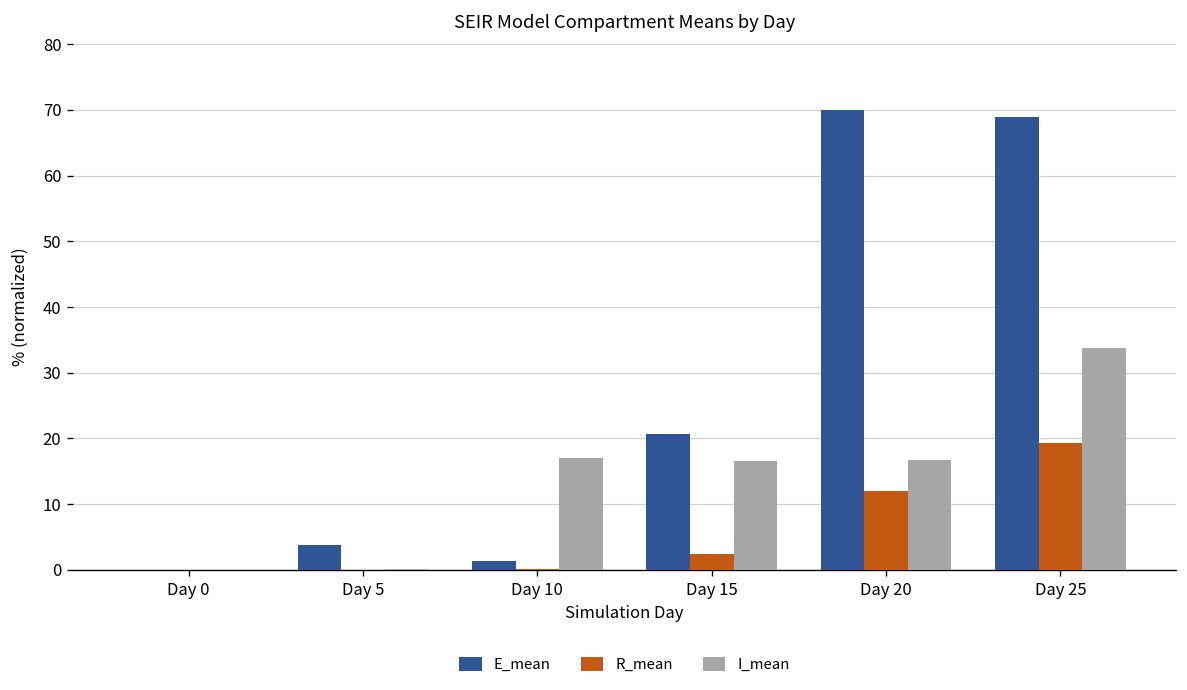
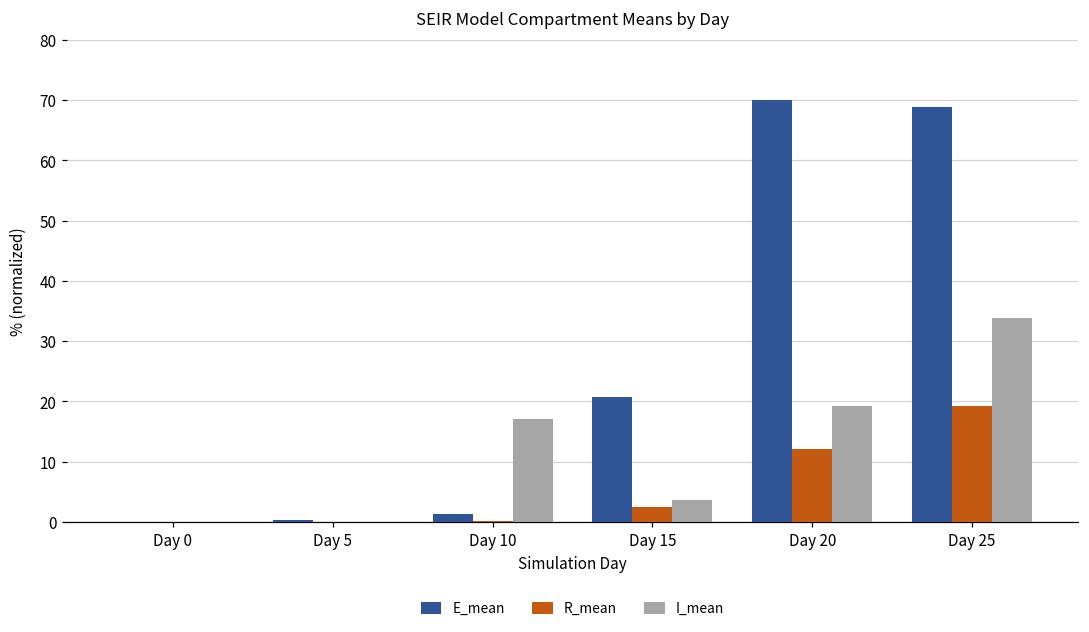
E_mean, Day 5: 4 -> 0
I_mean, Day 15: 17 -> 4
I_mean, Day 20: 17 -> 19
